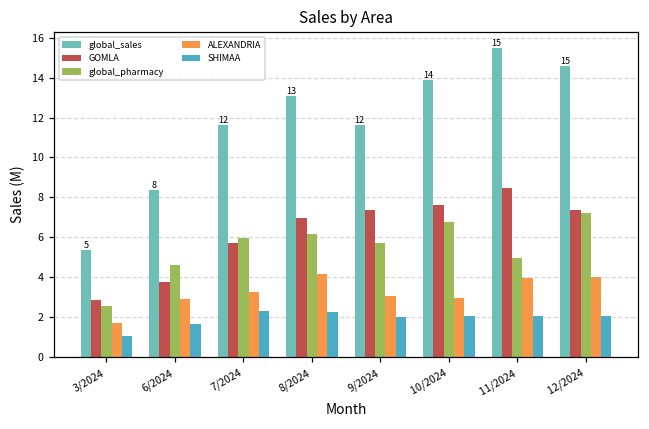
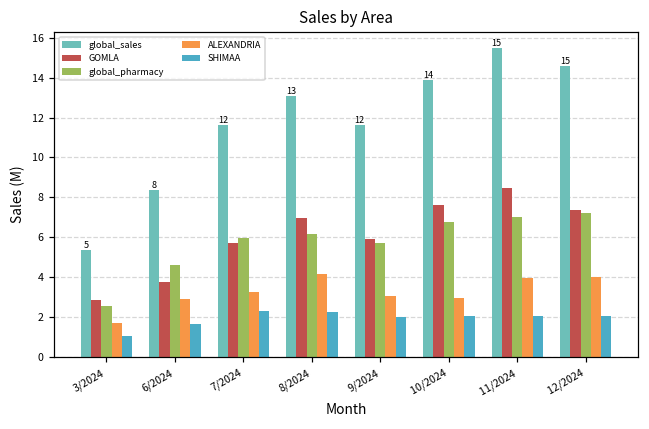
GOMLA, 9/2024: 7.3 -> 5.9
global_pharmacy, 11/2024: 4.9 -> 7.0
